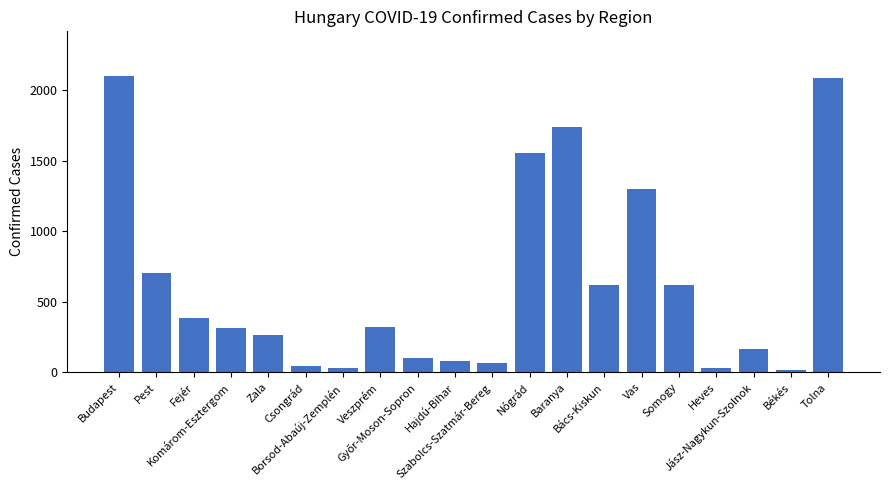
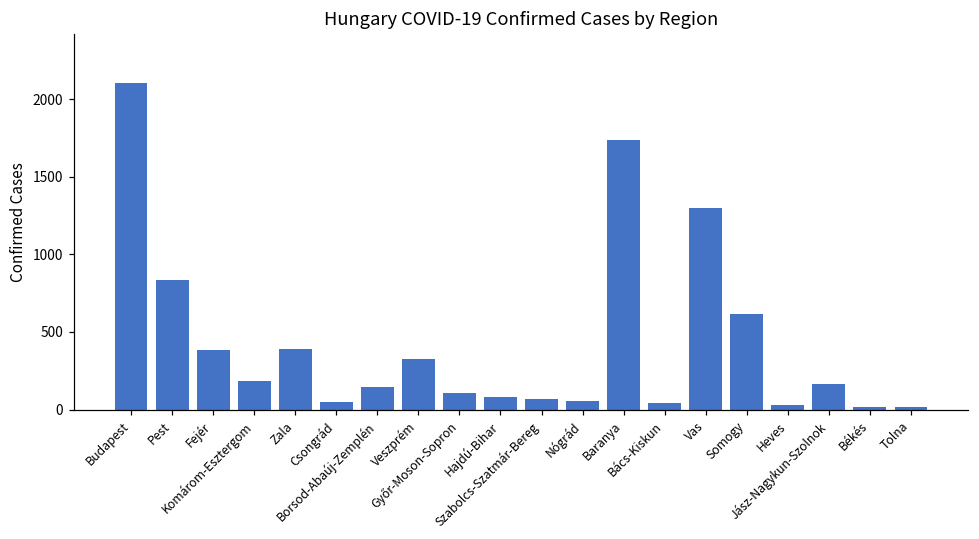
Pest: 710 -> 830
Komárom-Esztergom: 320 -> 180
Zala: 270 -> 390
Borsod-Abaúj-Zemplén: 30 -> 150
Nógrád: 1560 -> 60
Bács-Kiskun: 620 -> 40
Tolna: 2080 -> 20
